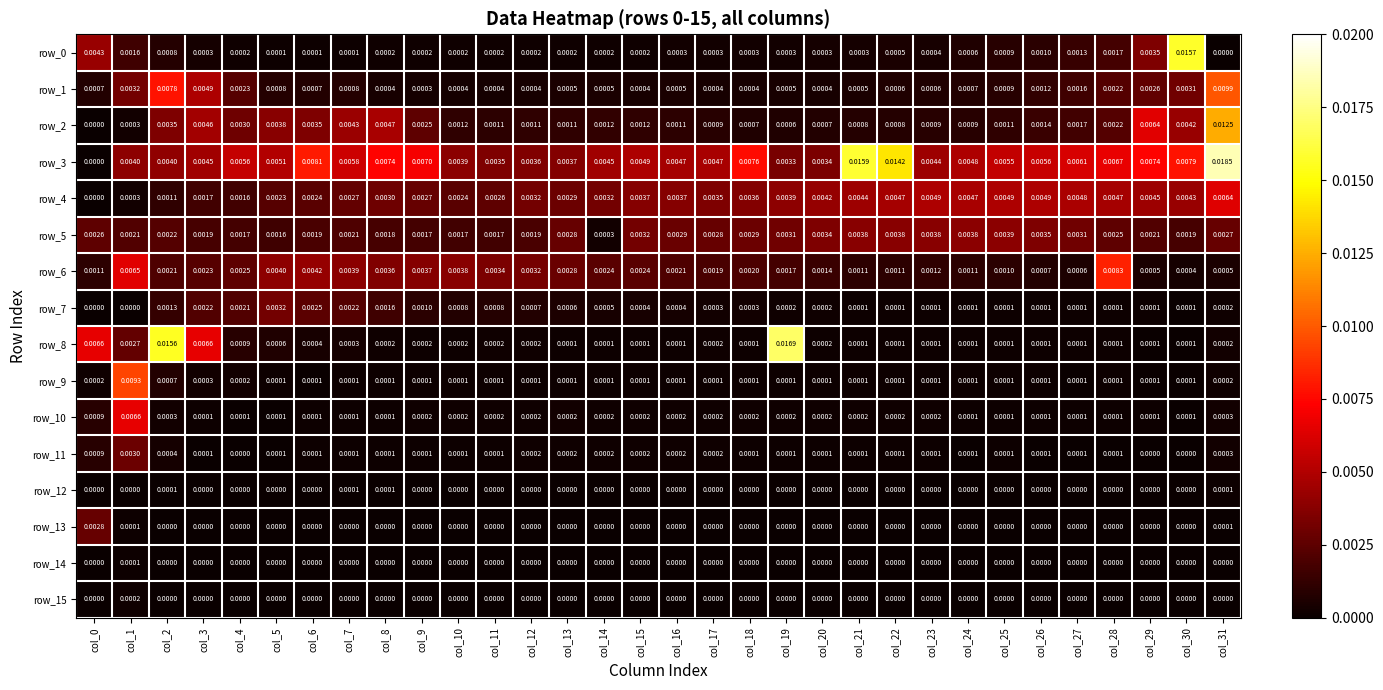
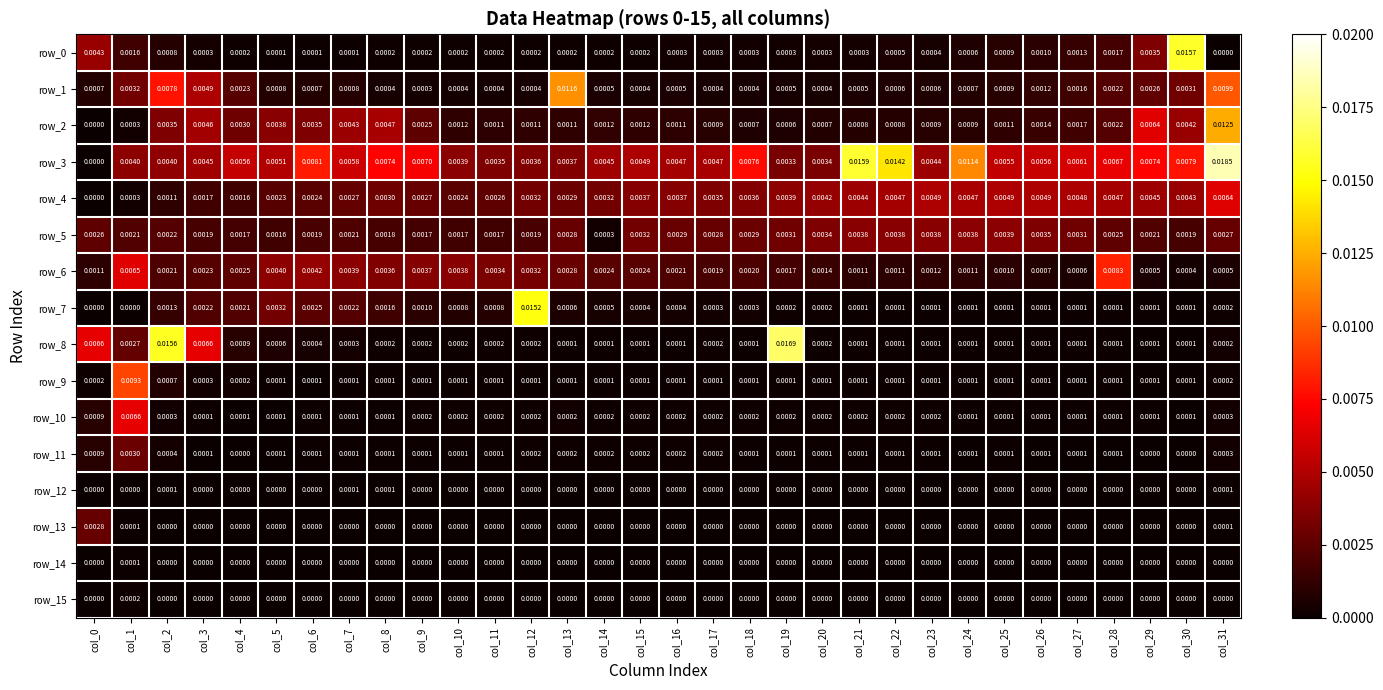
row_1, col_13: 0.0005 -> 0.0116
row_3, col_24: 0.0048 -> 0.0114
row_7, col_12: 0.0007 -> 0.0152
